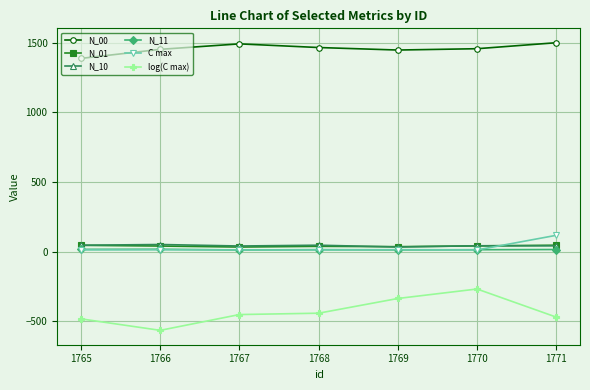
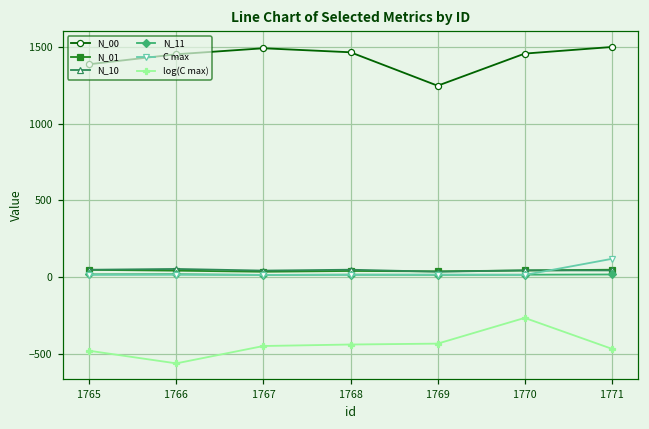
N_00, 1769: 1450 -> 1250
log(C max), 1769: -340 -> -430
